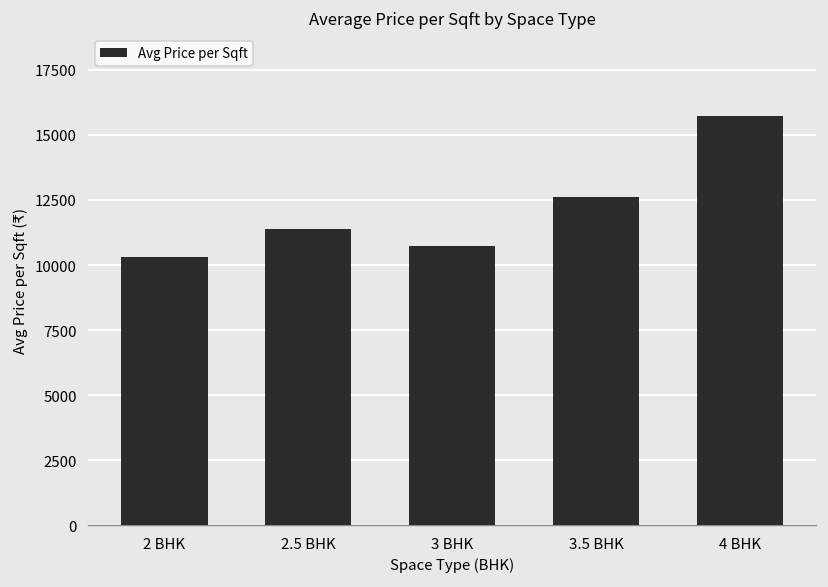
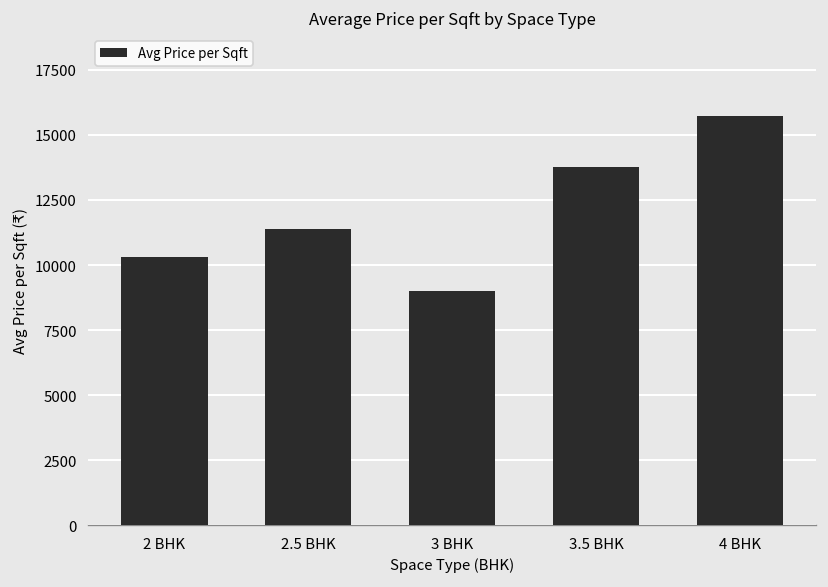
3 BHK: 10700 -> 9000
3.5 BHK: 12600 -> 13800
